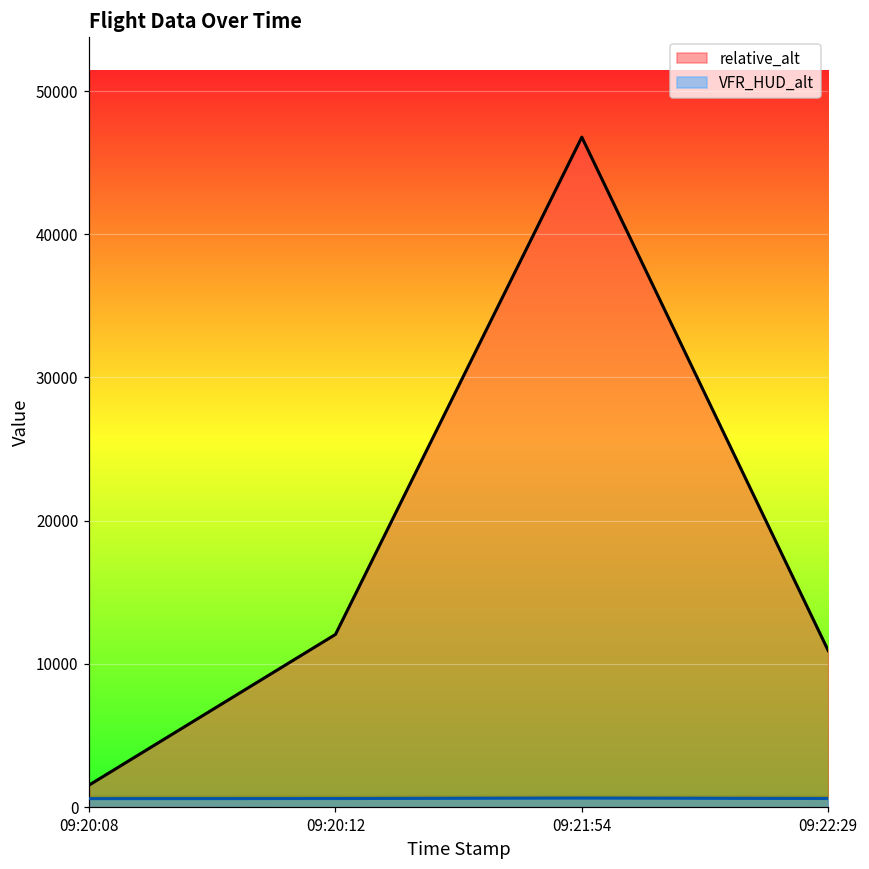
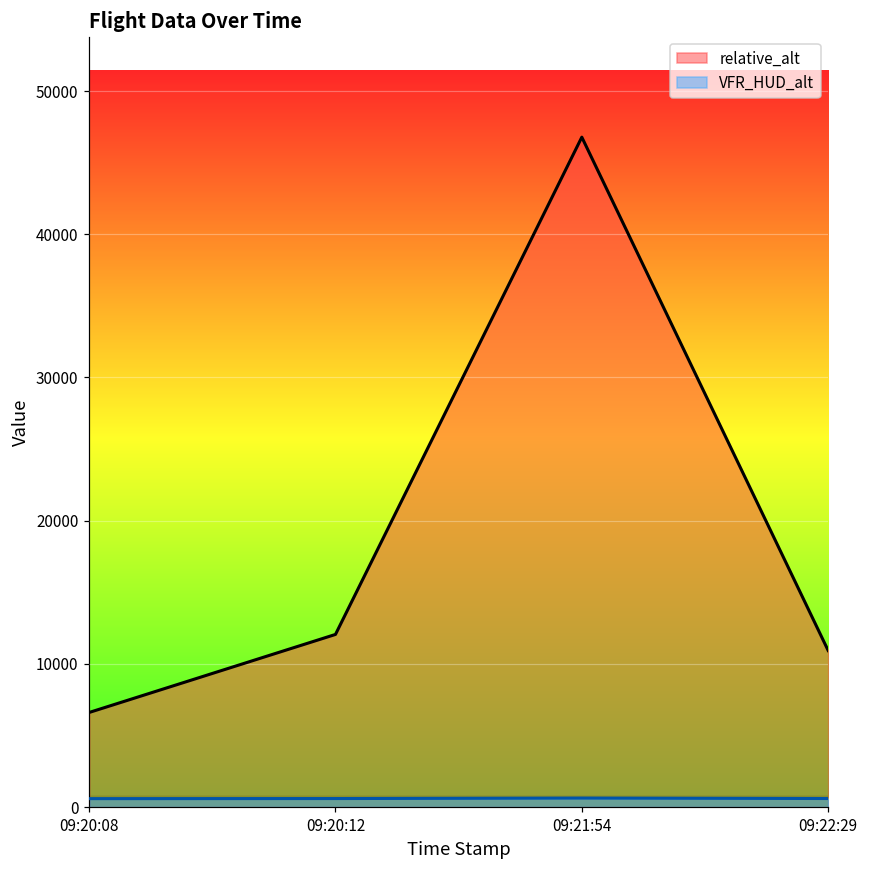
relative_alt, 09:20:08: 1500 -> 6600
